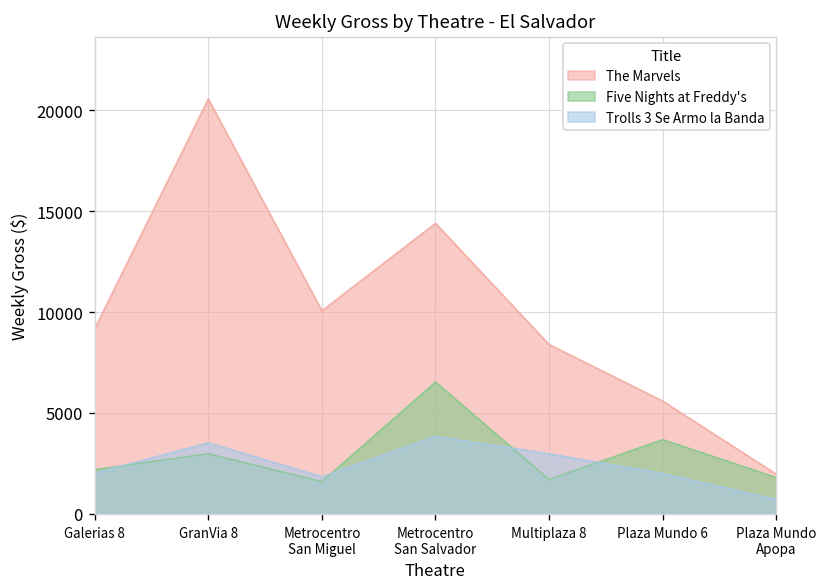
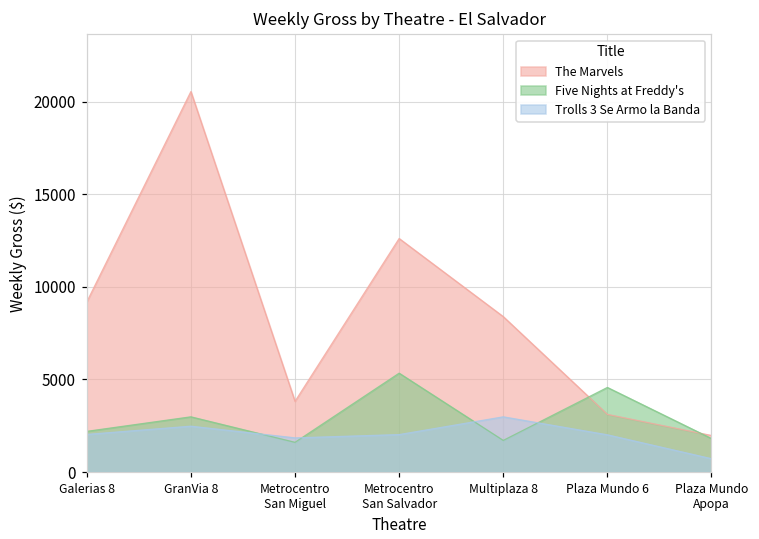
Trolls 3 Se Armo la Banda, GranVia 8: 3500 -> 2500
The Marvels, Metrocentro San Miguel: 10100 -> 3800
The Marvels, Metrocentro San Salvador: 14400 -> 12600
Five Nights at Freddy's, Metrocentro San Salvador: 6500 -> 5300
Trolls 3 Se Armo la Banda, Metrocentro San Salvador: 3800 -> 2000
The Marvels, Plaza Mundo 6: 5600 -> 3100
Five Nights at Freddy's, Plaza Mundo 6: 3700 -> 4600
